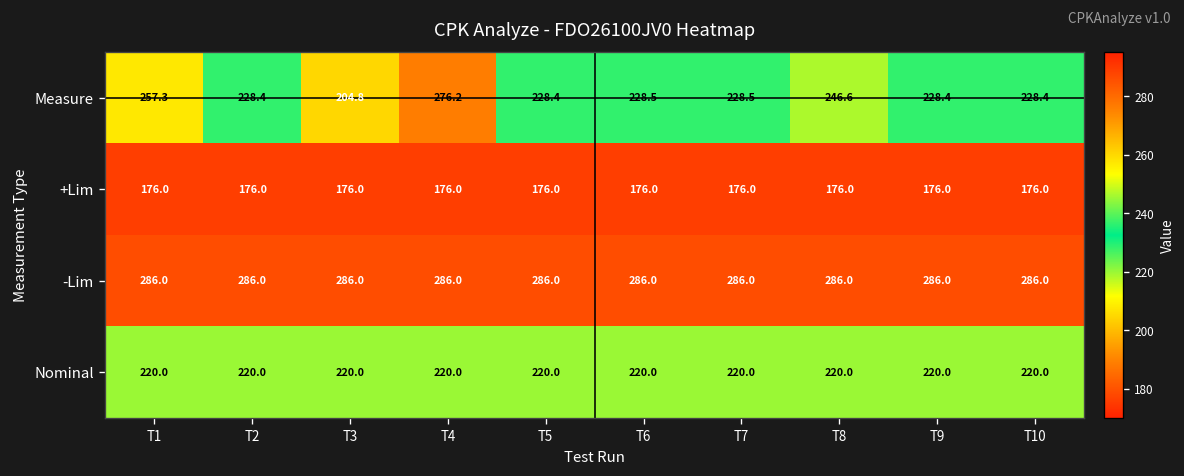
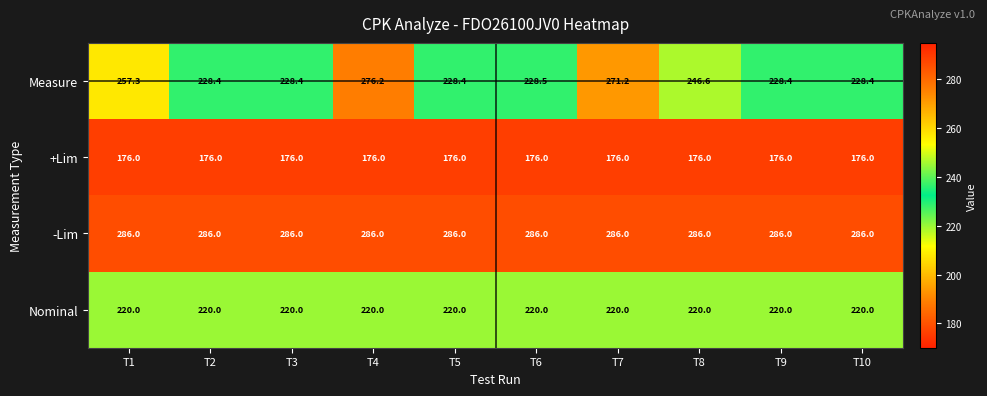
Measure, T3: 204.8 -> 228.4
Measure, T7: 228.5 -> 271.2
